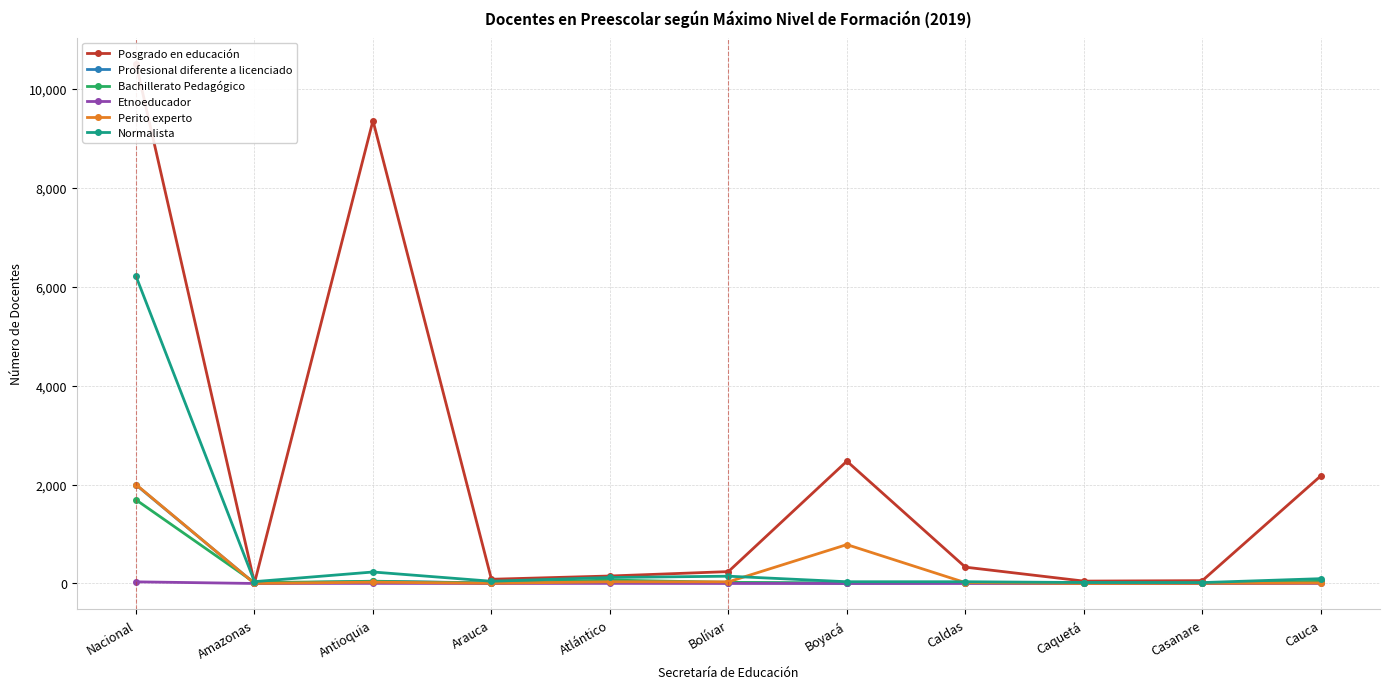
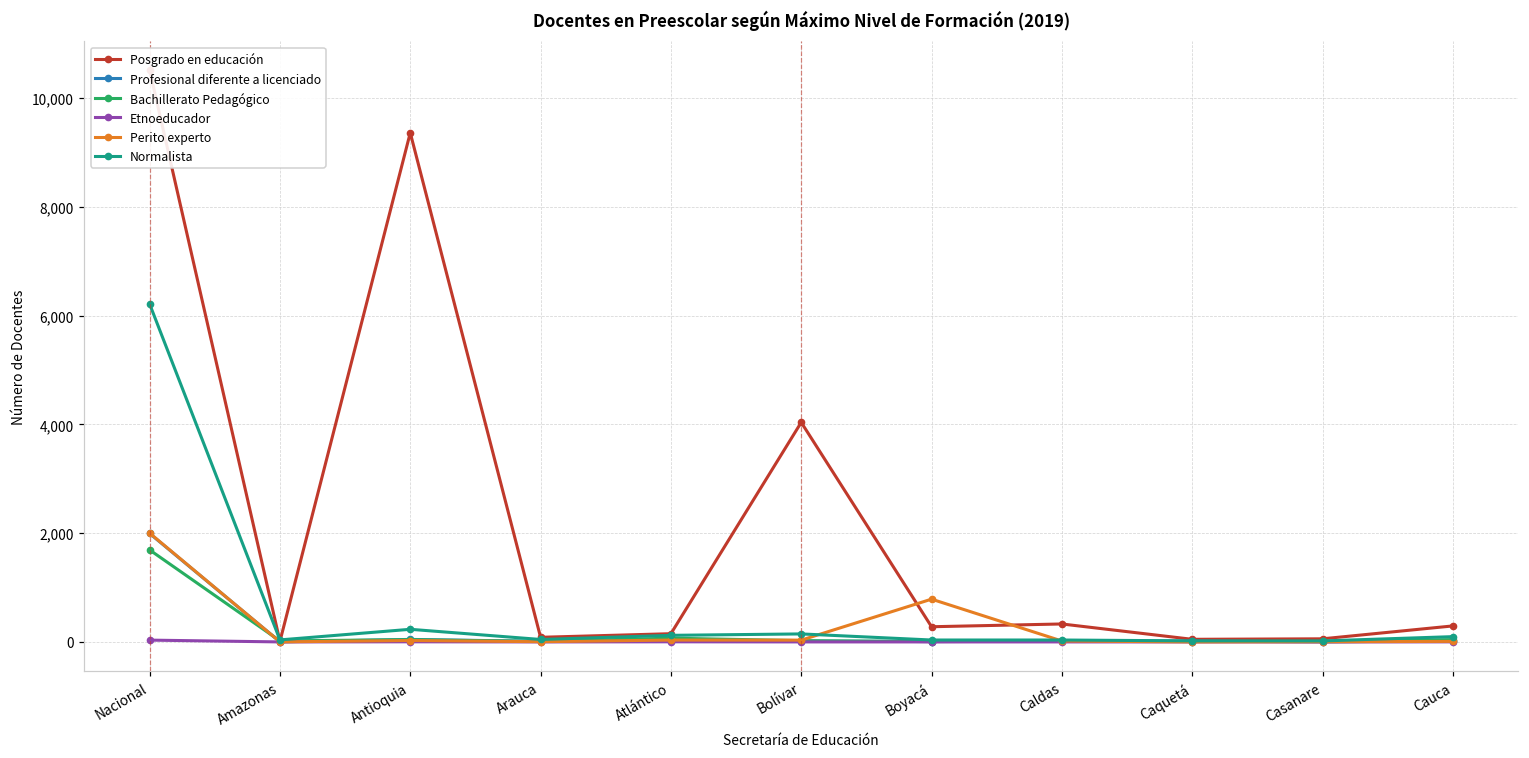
Posgrado en educación, Bolívar: 200 -> 4,000
Posgrado en educación, Boyacá: 2,500 -> 300
Posgrado en educación, Cauca: 2,200 -> 300
